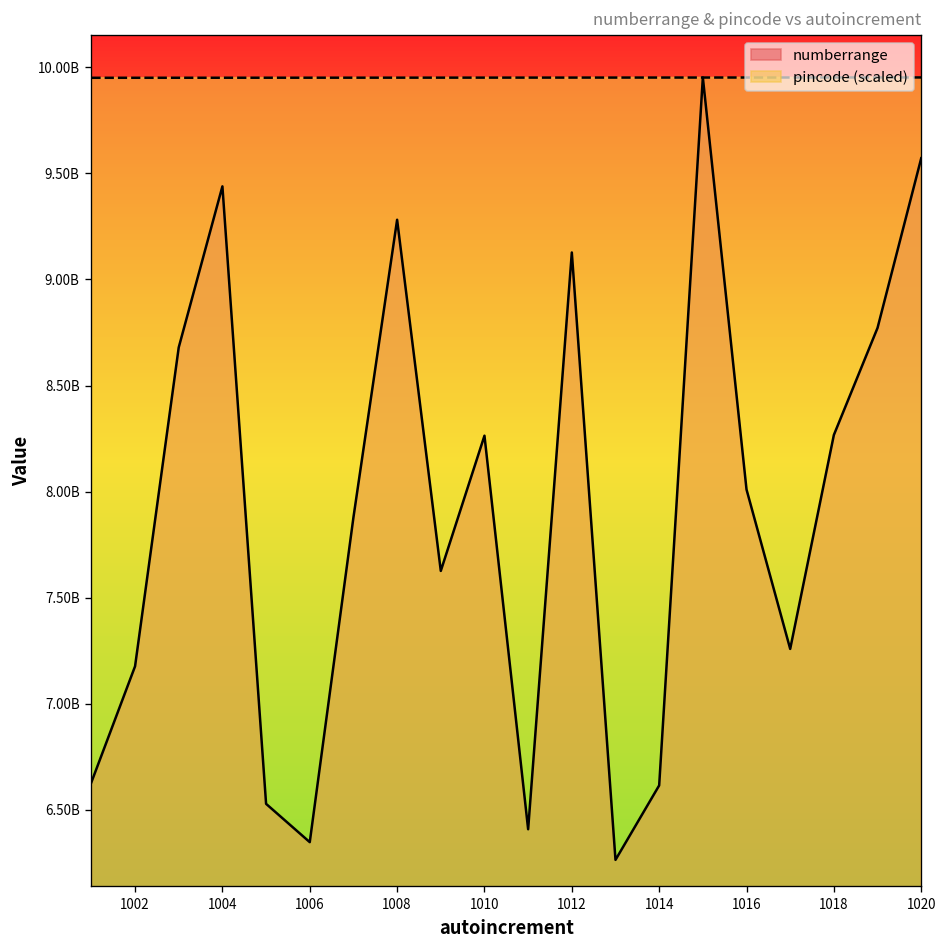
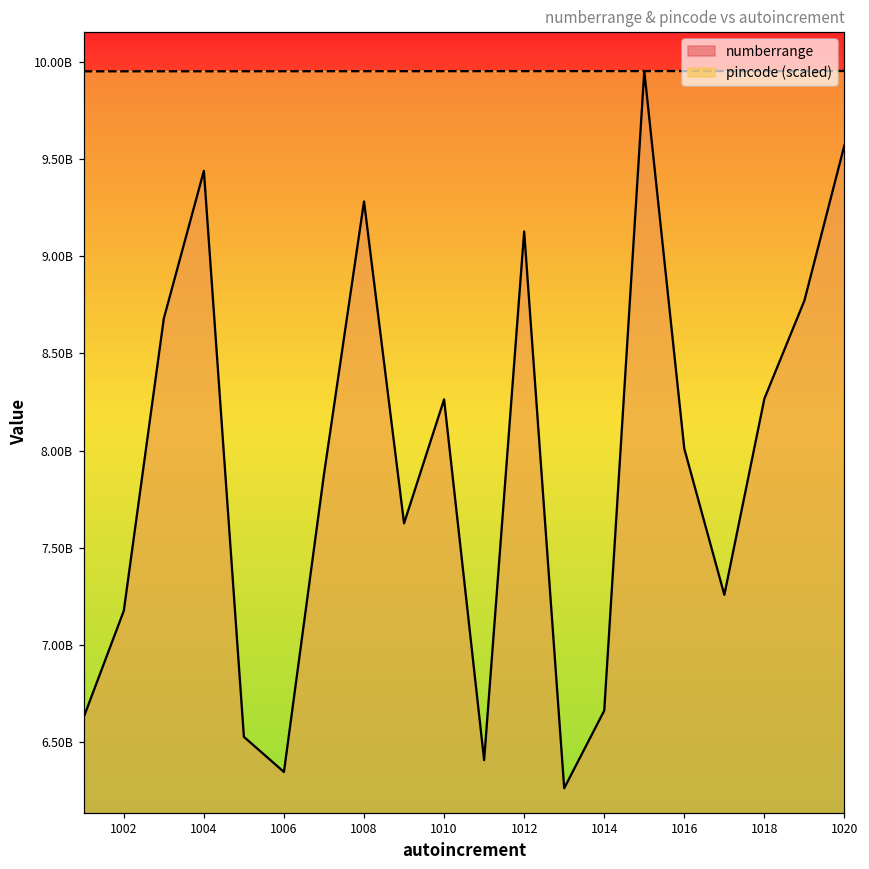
numberrange, 1014: 6620000000 -> 6660000000
